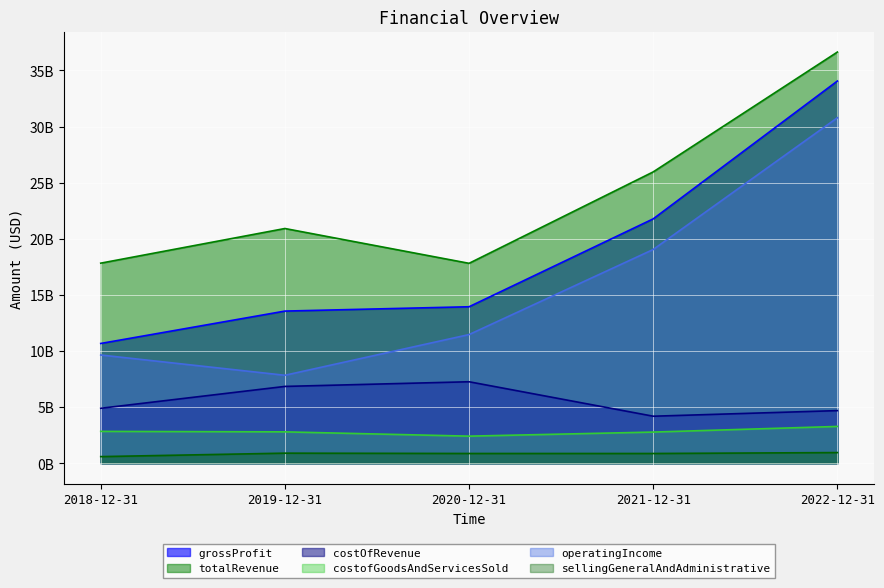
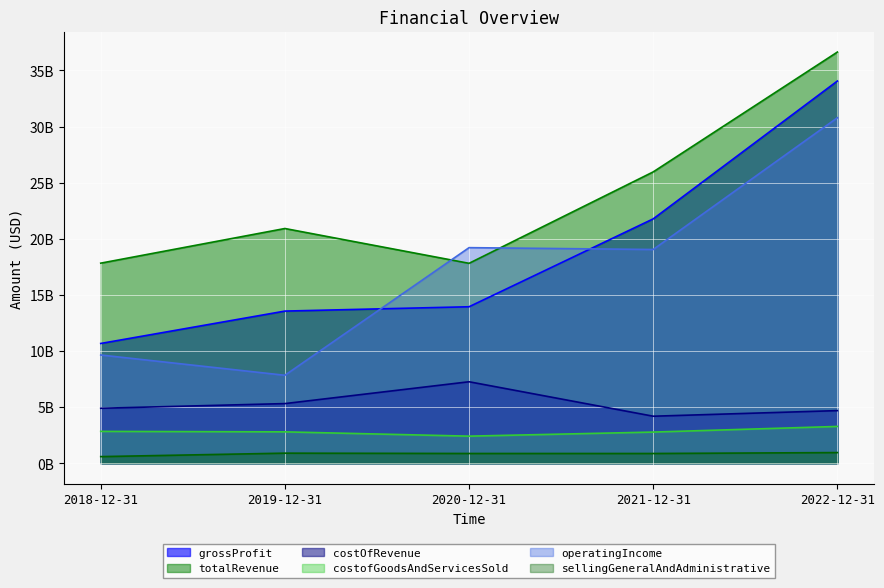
costOfRevenue, 2019-12-31: 6800000000 -> 5300000000
operatingIncome, 2020-12-31: 11500000000 -> 19200000000
